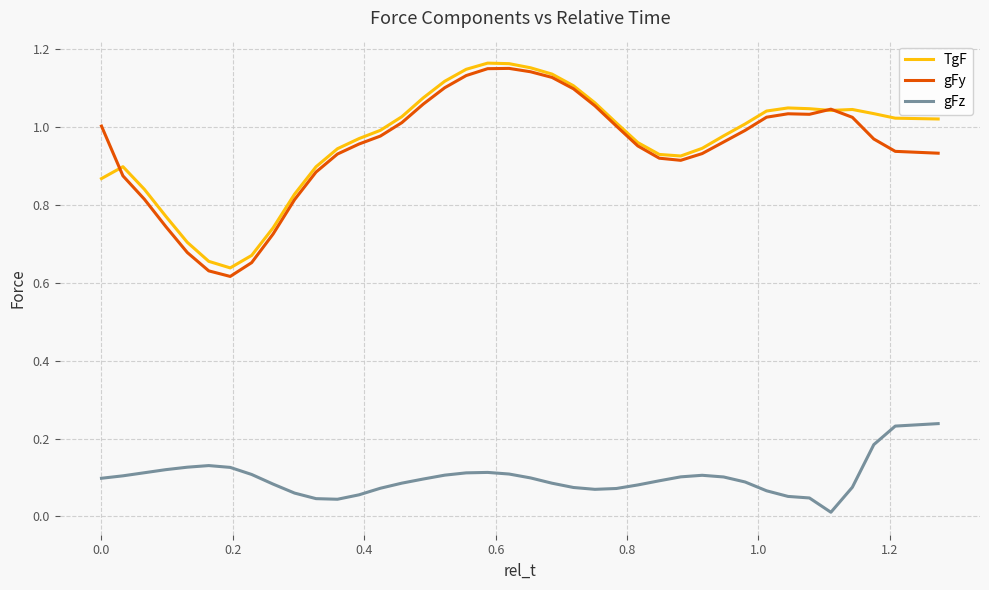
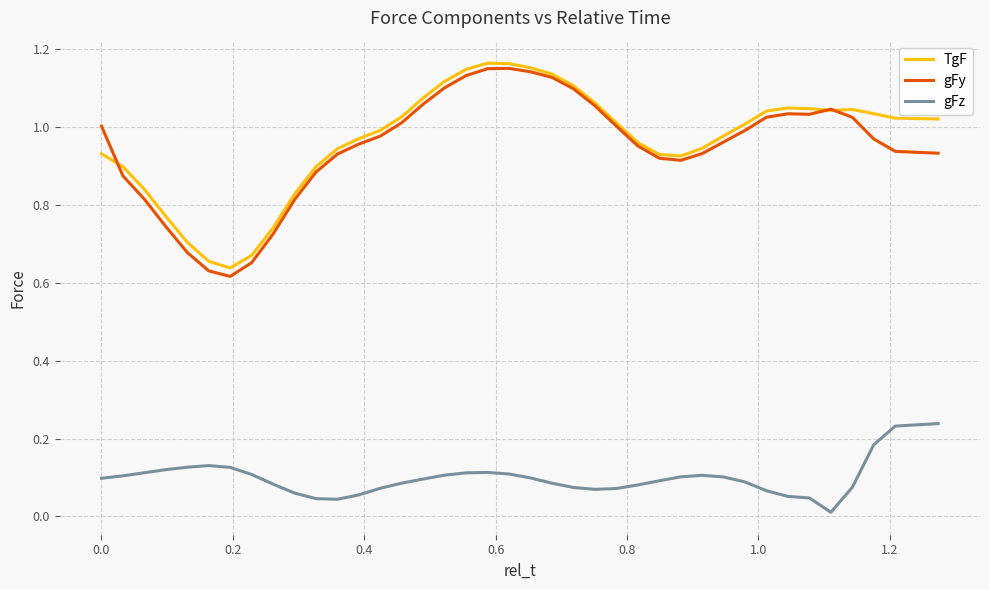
TgF, 0.0: 0.87 -> 0.93
